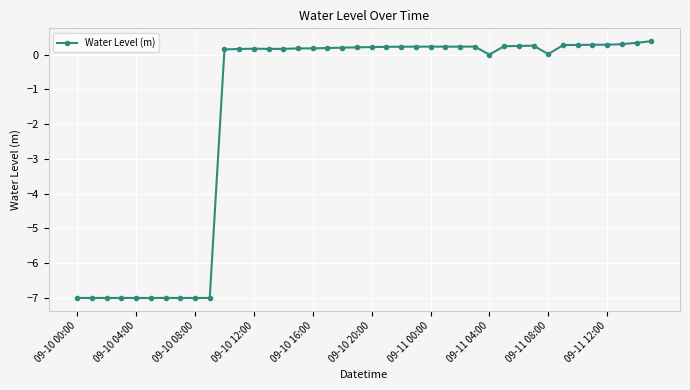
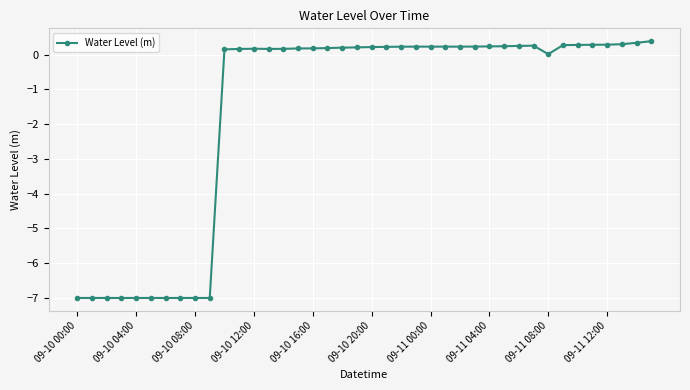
09-11 04:00: 0.0 -> 0.2
